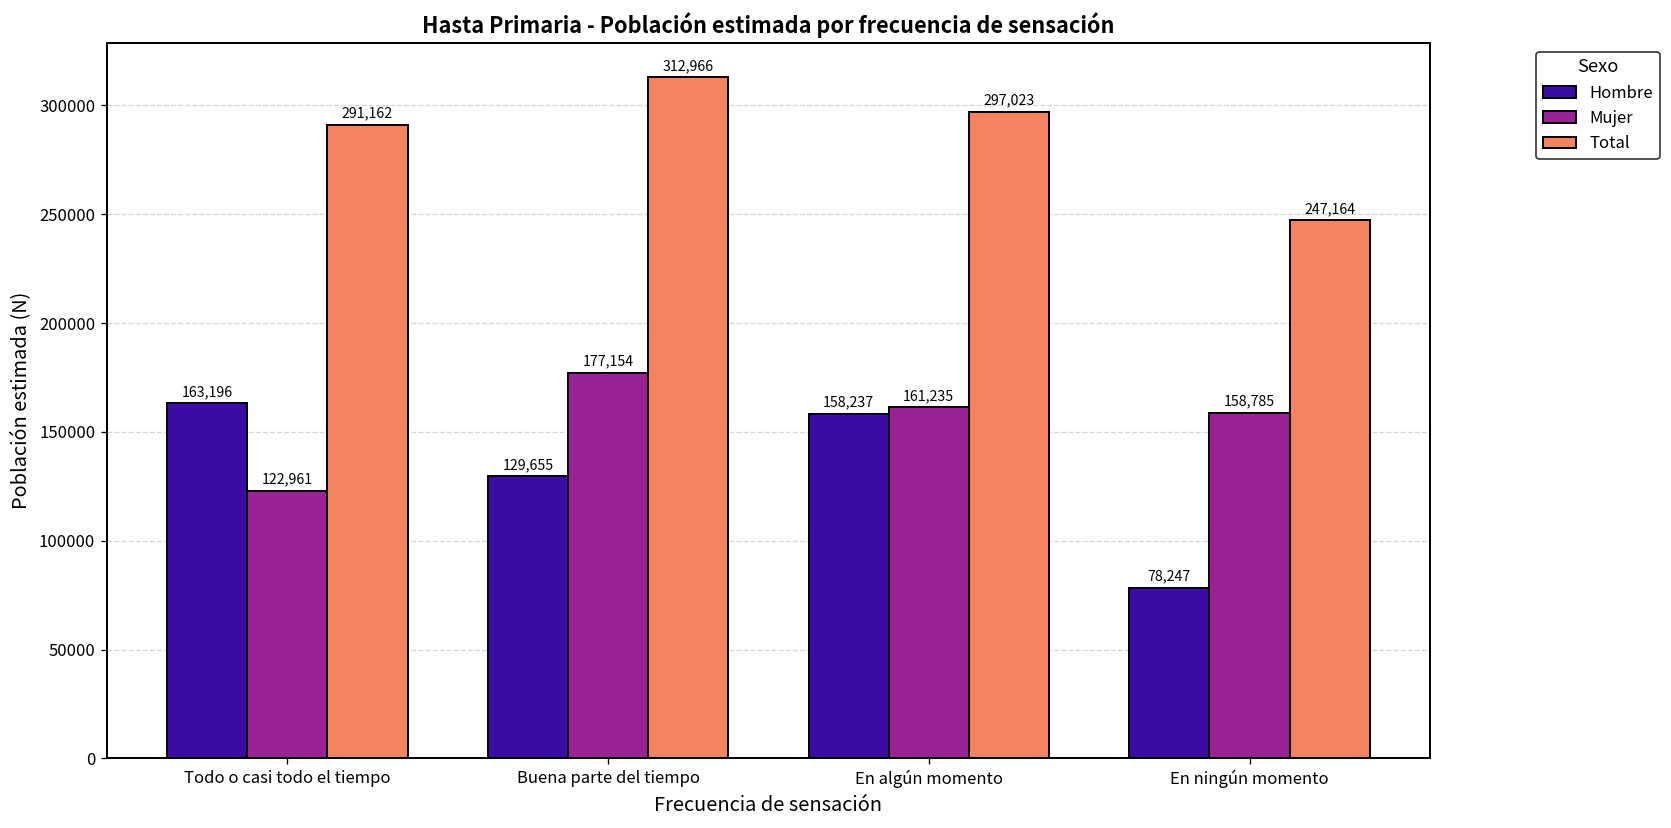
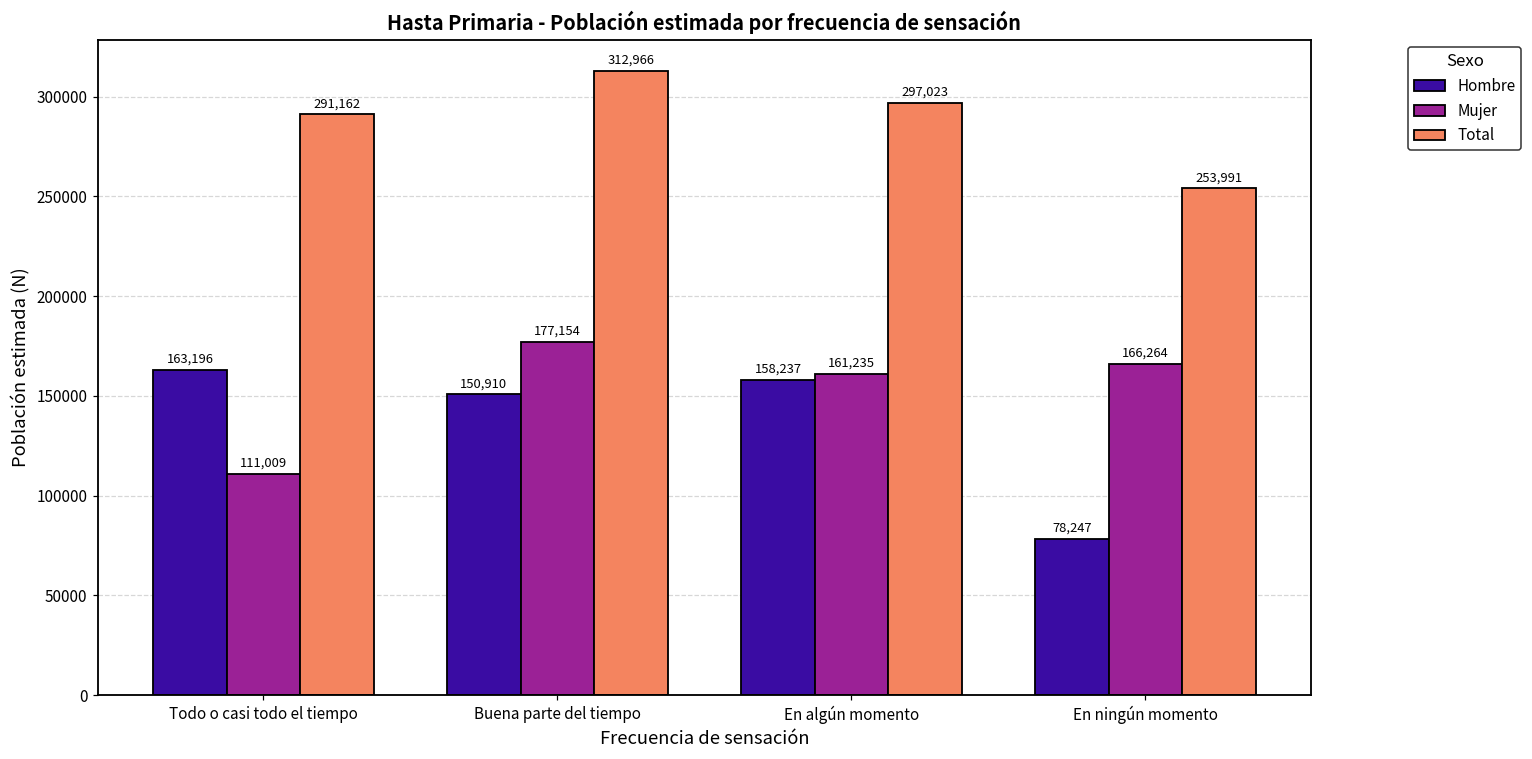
Mujer, Todo o casi todo el tiempo: 122,961 -> 111,009
Hombre, Buena parte del tiempo: 129,655 -> 150,910
Mujer, En ningún momento: 158,785 -> 166,264
Total, En ningún momento: 247,164 -> 253,991
